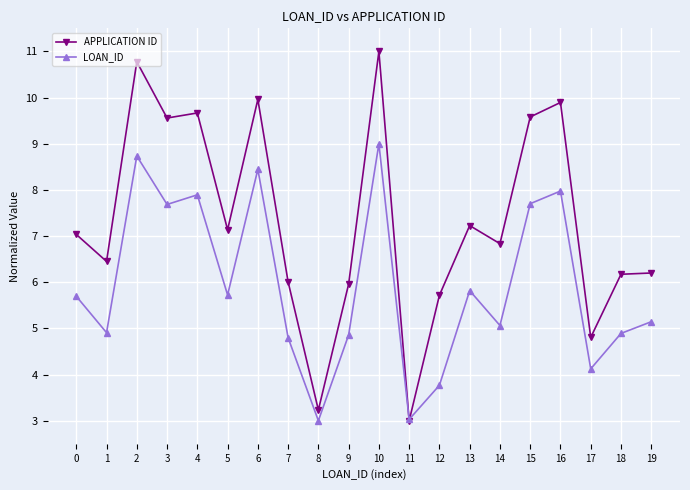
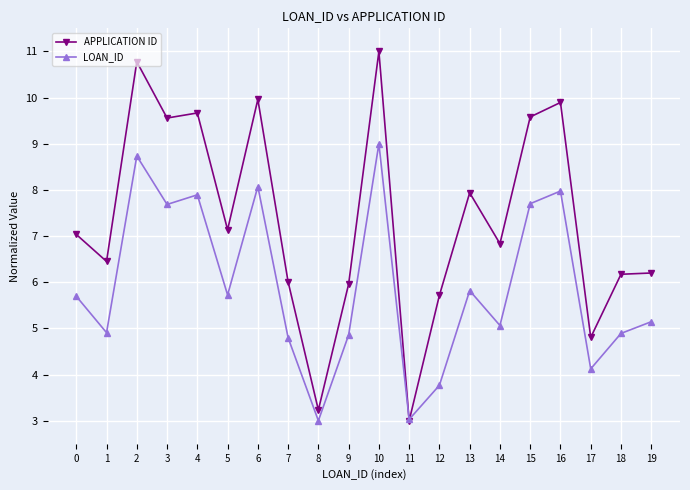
LOAN_ID, 6: 8.4 -> 8.1
APPLICATION ID, 13: 7.2 -> 7.9
